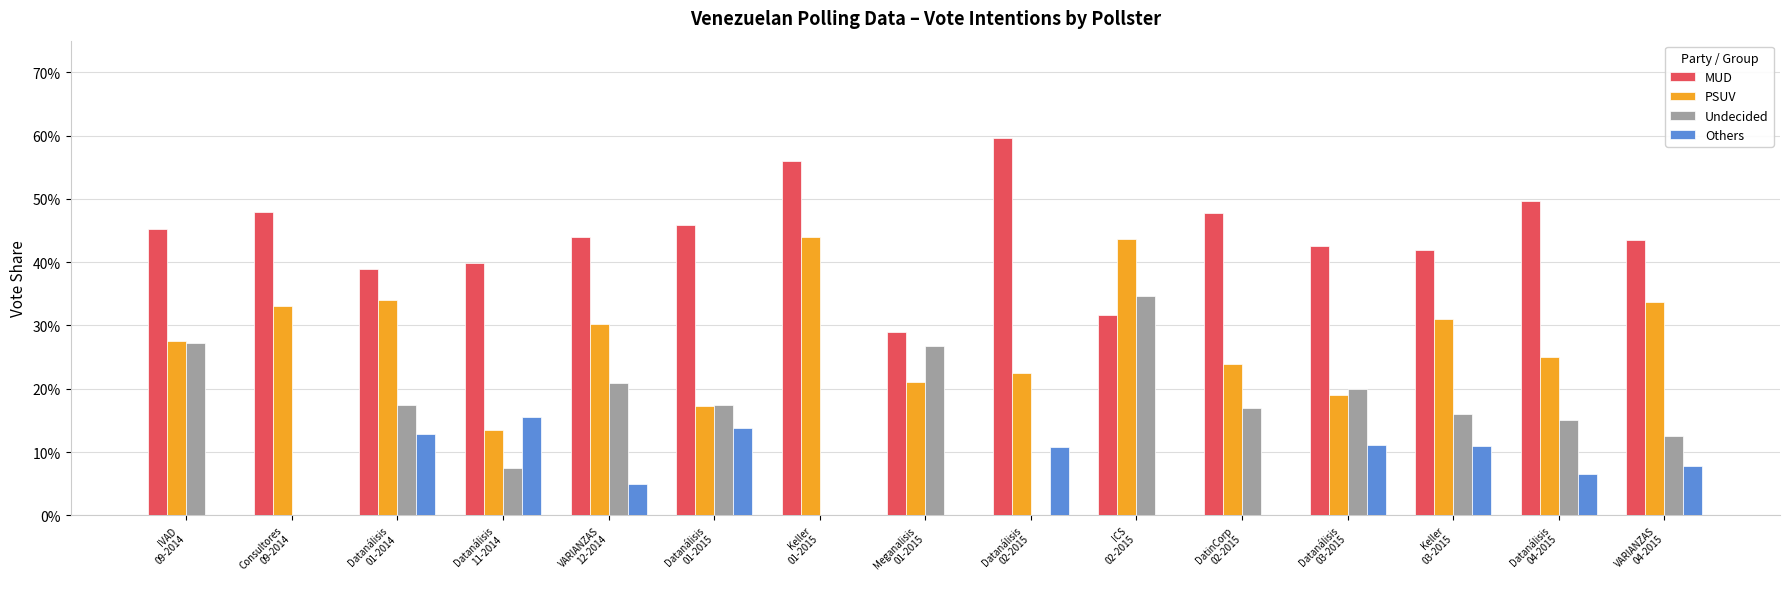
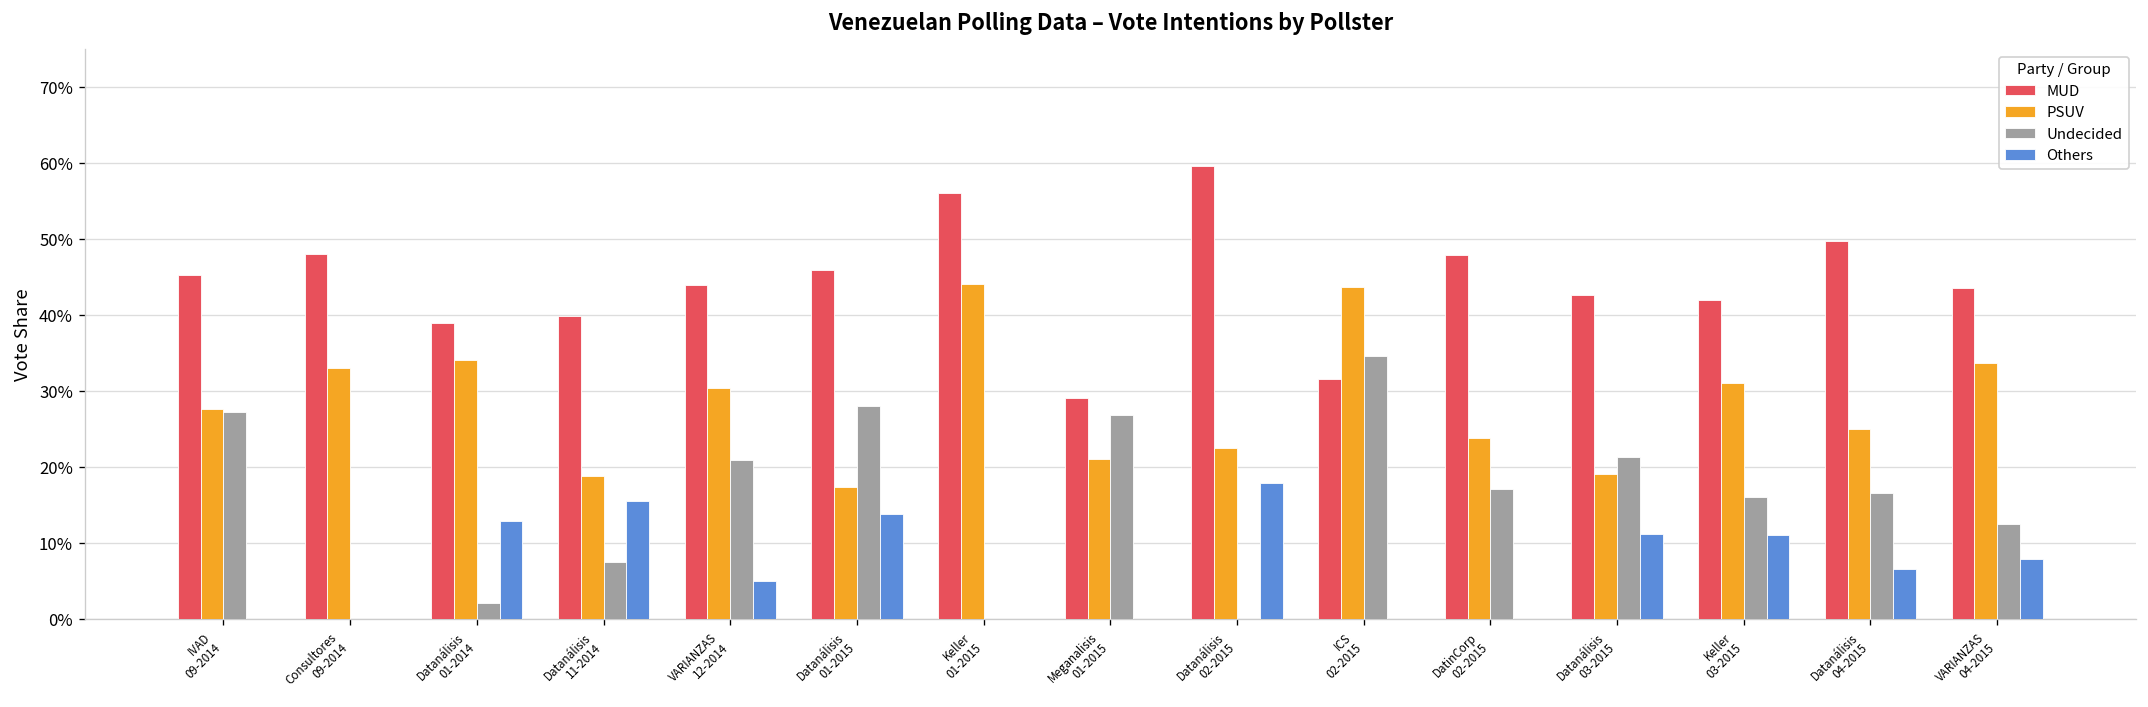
Undecided, Datanálisis 01-2014: 18% -> 2%
PSUV, Datanálisis 11-2014: 13% -> 19%
Undecided, Datanálisis 01-2015: 17% -> 28%
Others, Datanálisis 02-2015: 11% -> 18%
Undecided, Datanálisis 03-2015: 20% -> 21%
Undecided, Datanálisis 04-2015: 15% -> 17%
